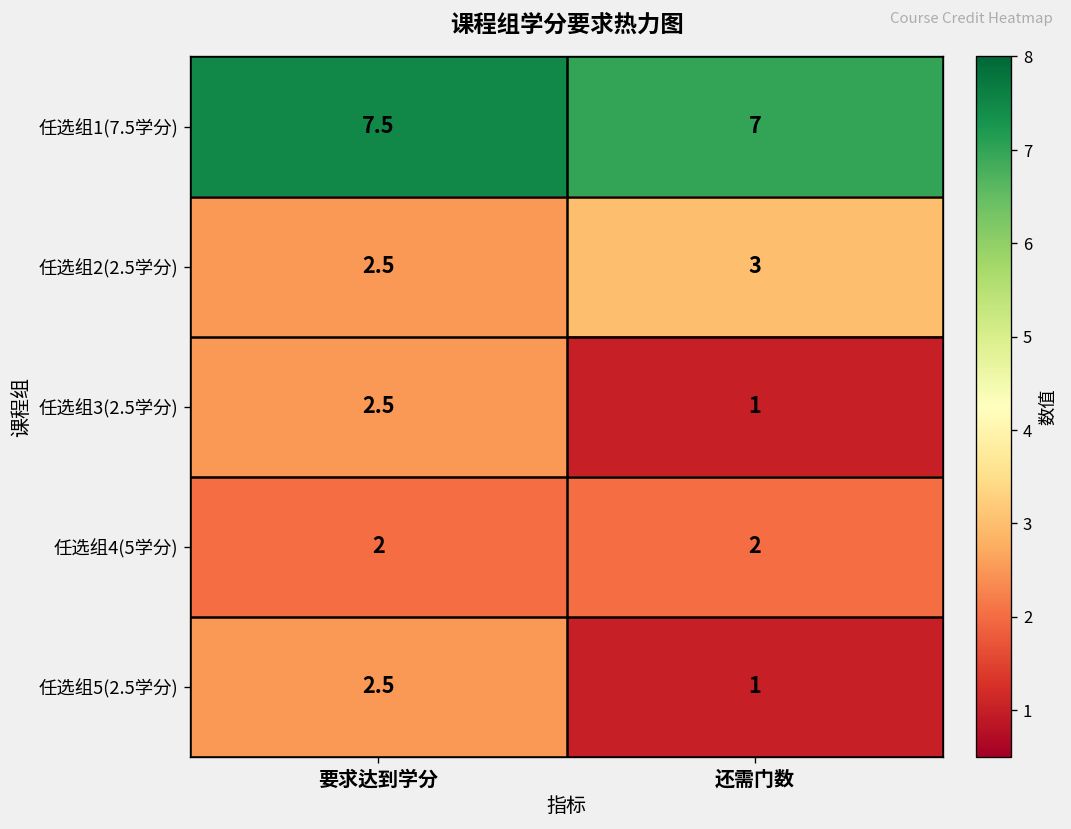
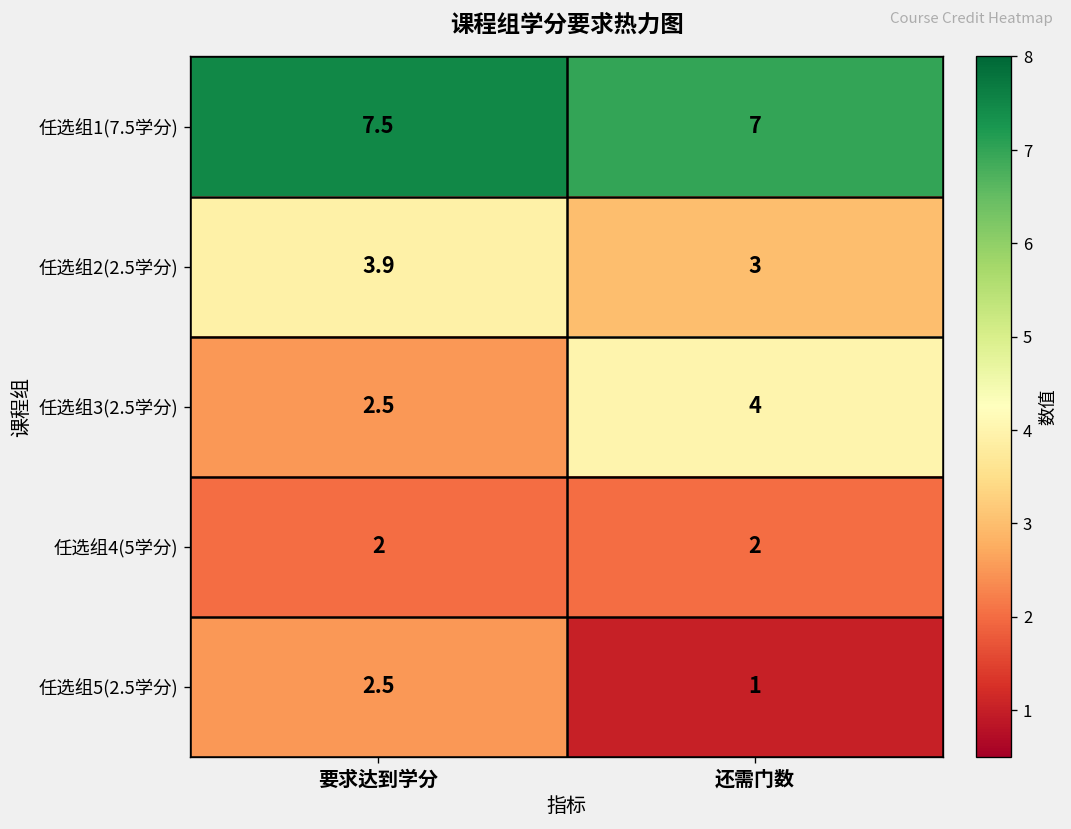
任选组2(2.5学分), 要求达到学分: 2.5 -> 3.9
任选组3(2.5学分), 还需门数: 1 -> 4
